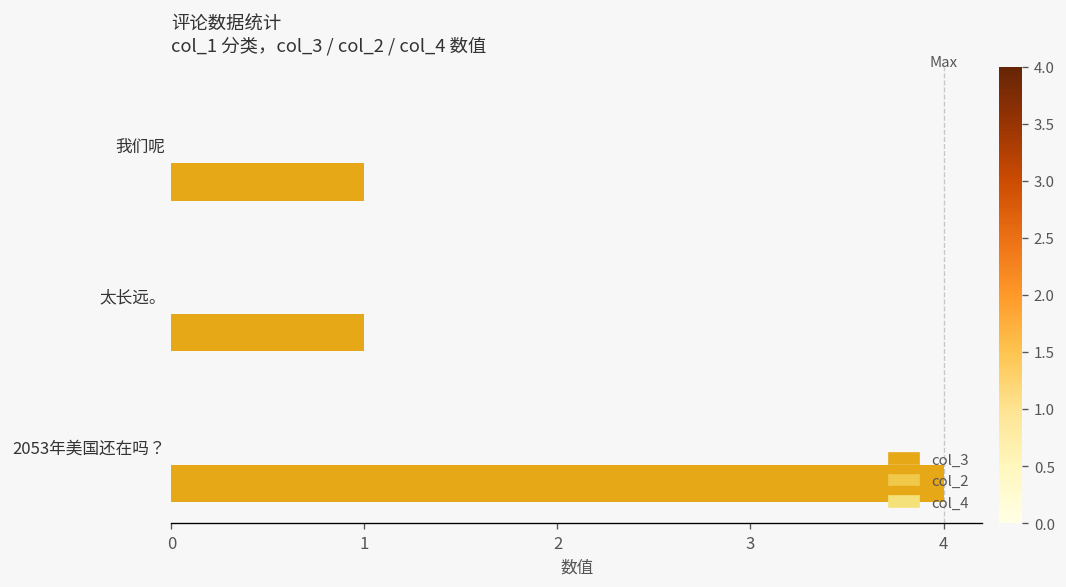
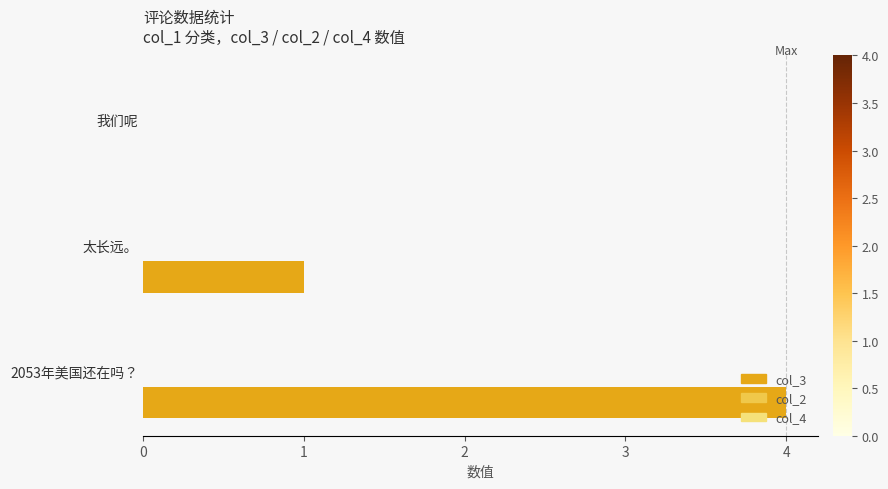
col_3, 我们呢: 1 -> 0
